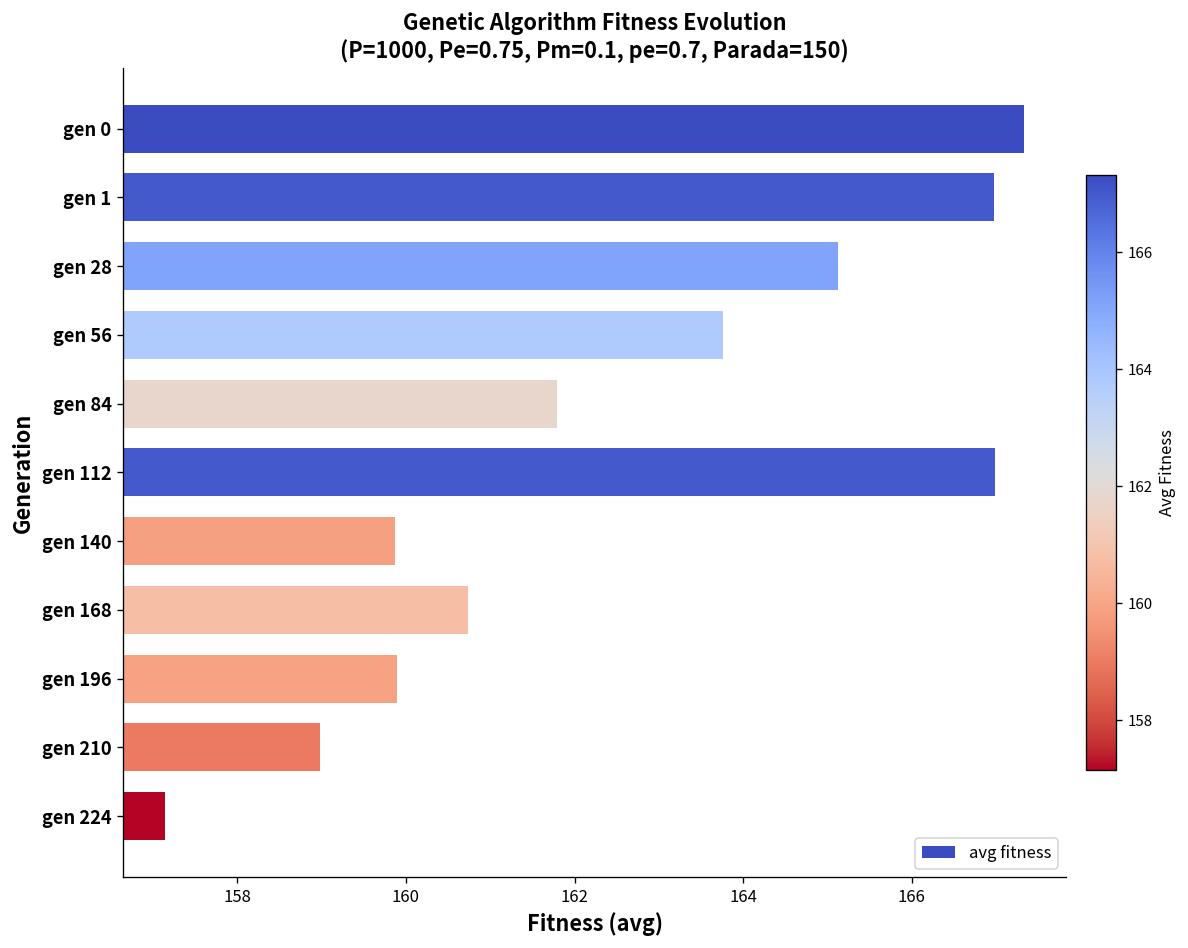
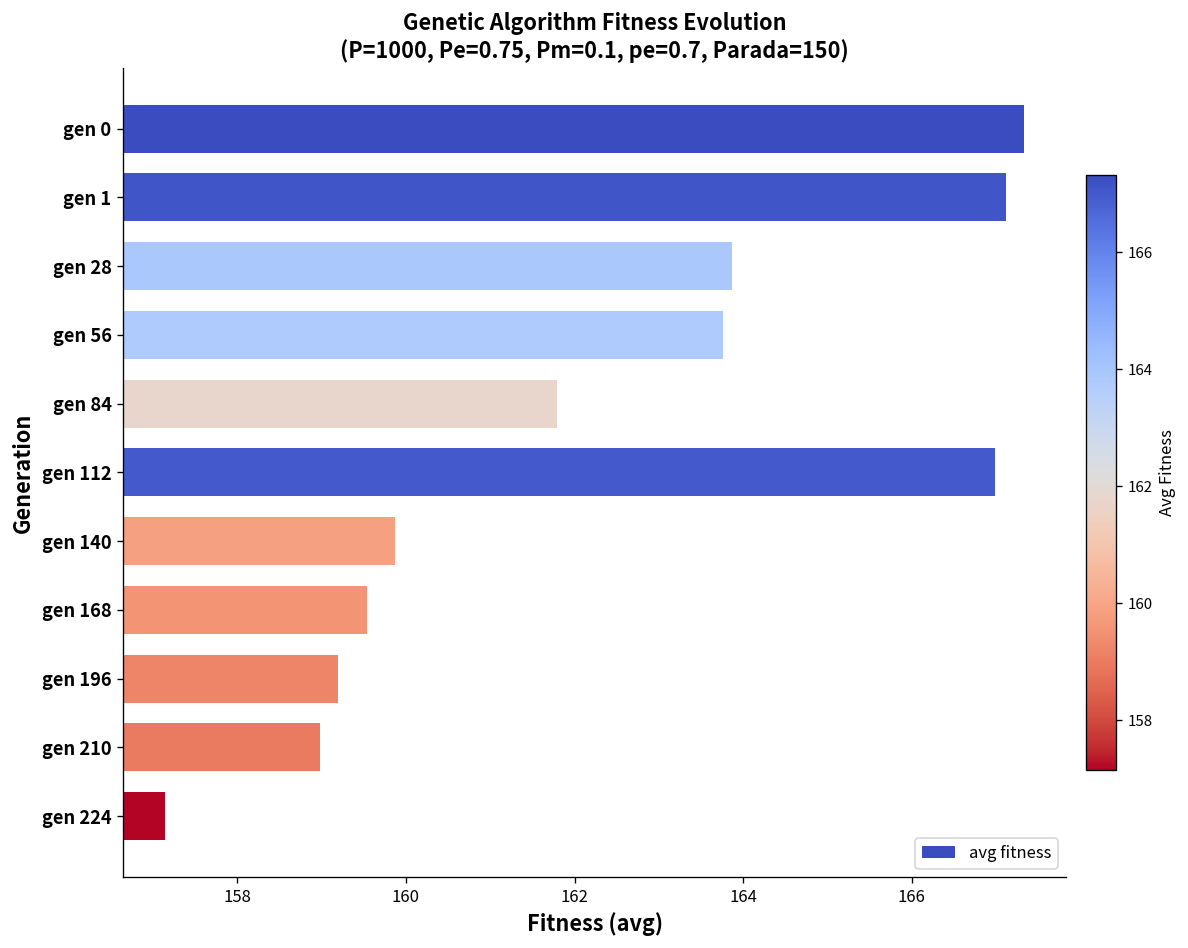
gen 1: 167.0 -> 167.1
gen 28: 165.1 -> 163.9
gen 168: 160.7 -> 159.5
gen 196: 159.9 -> 159.2
